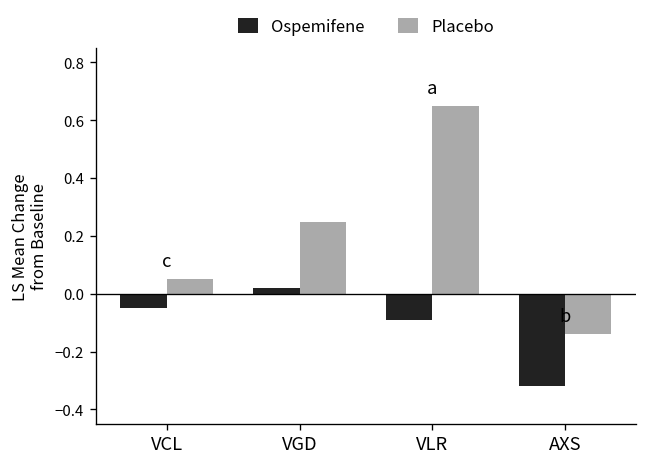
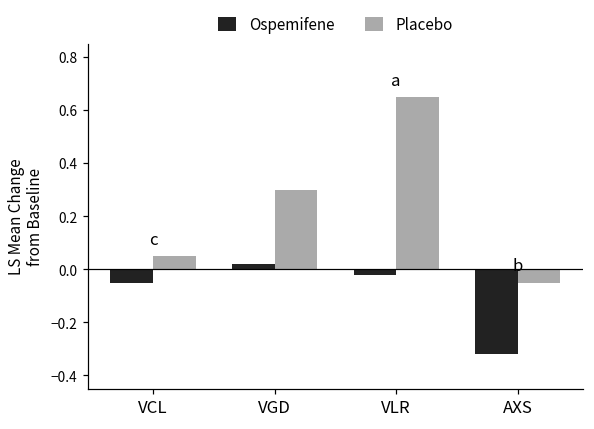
Placebo, VGD: 0.25 -> 0.30
Ospemifene, VLR: -0.09 -> -0.02
Placebo, AXS: -0.14 -> -0.05
